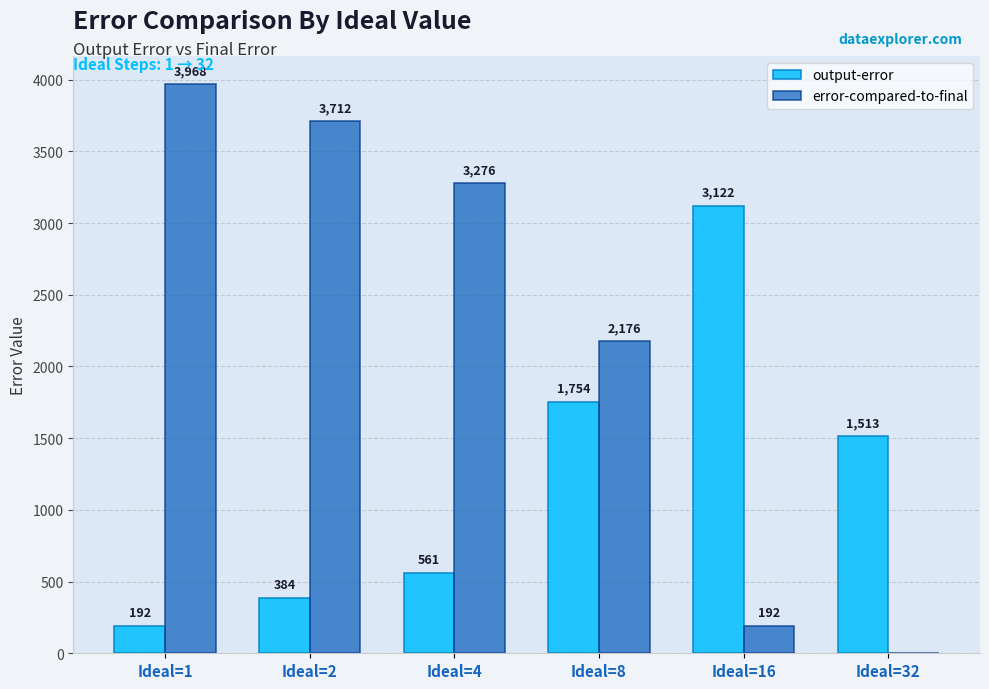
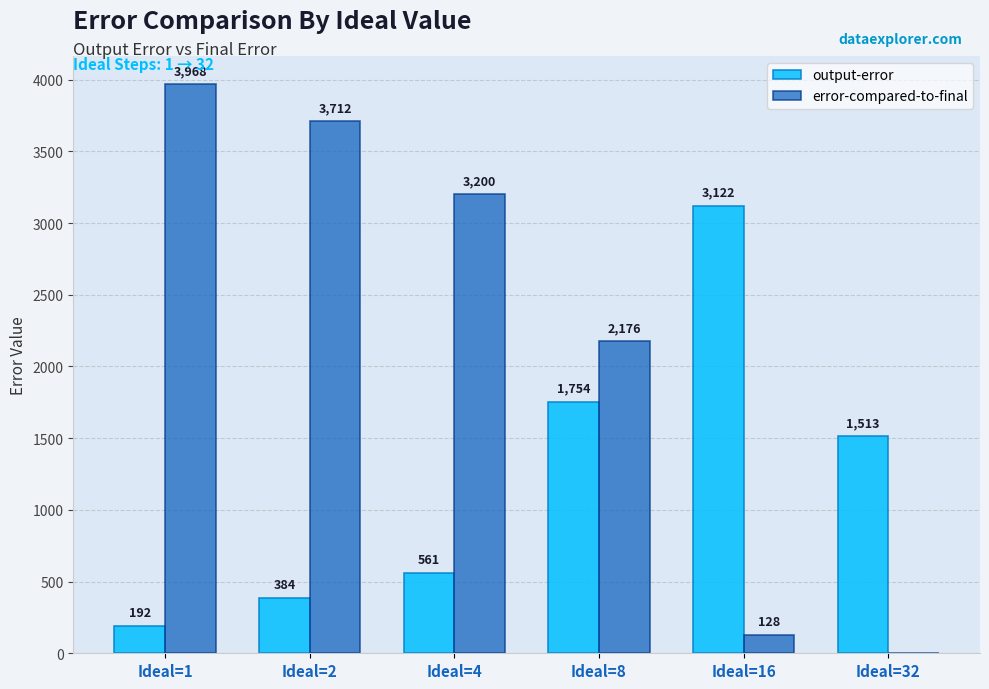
error-compared-to-final, Ideal=4: 3,276 -> 3,200
error-compared-to-final, Ideal=16: 192 -> 128
